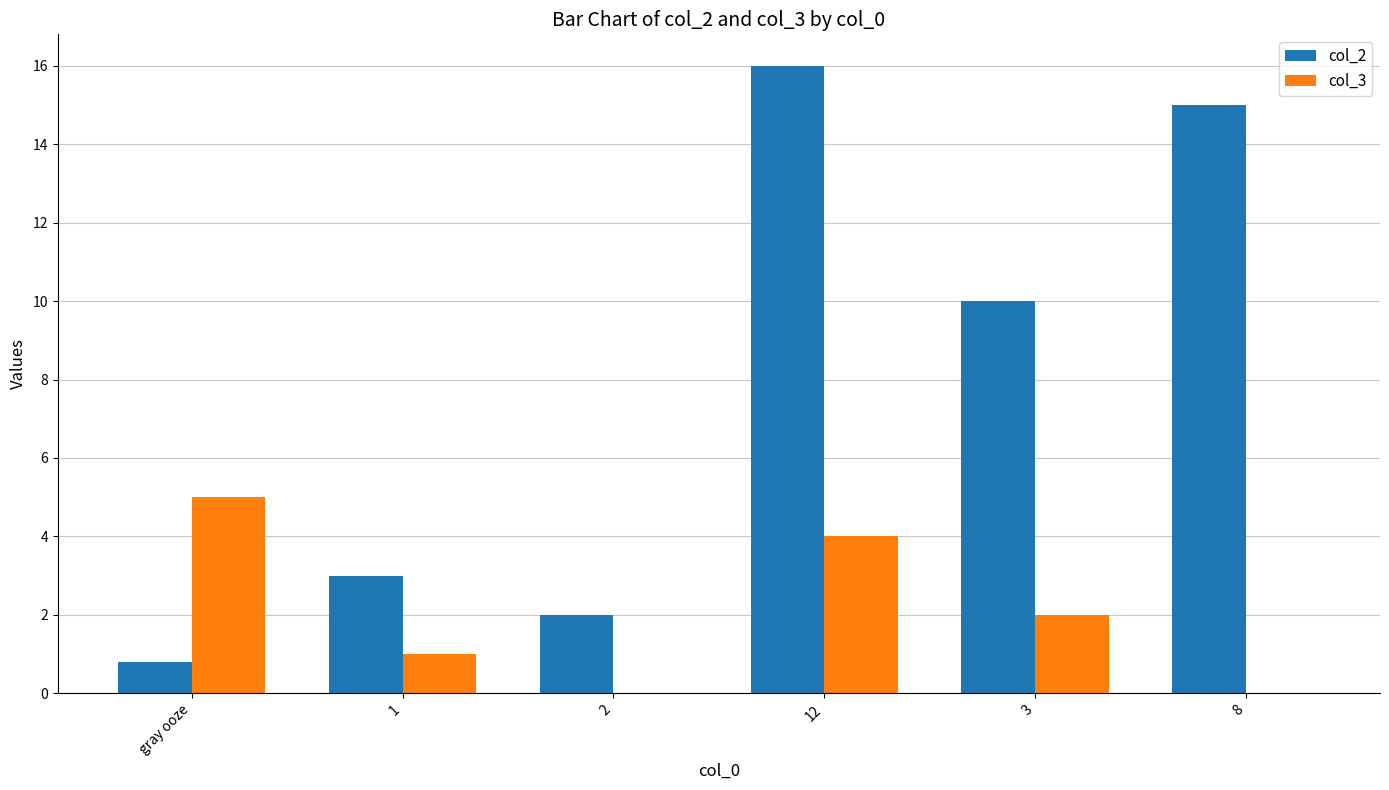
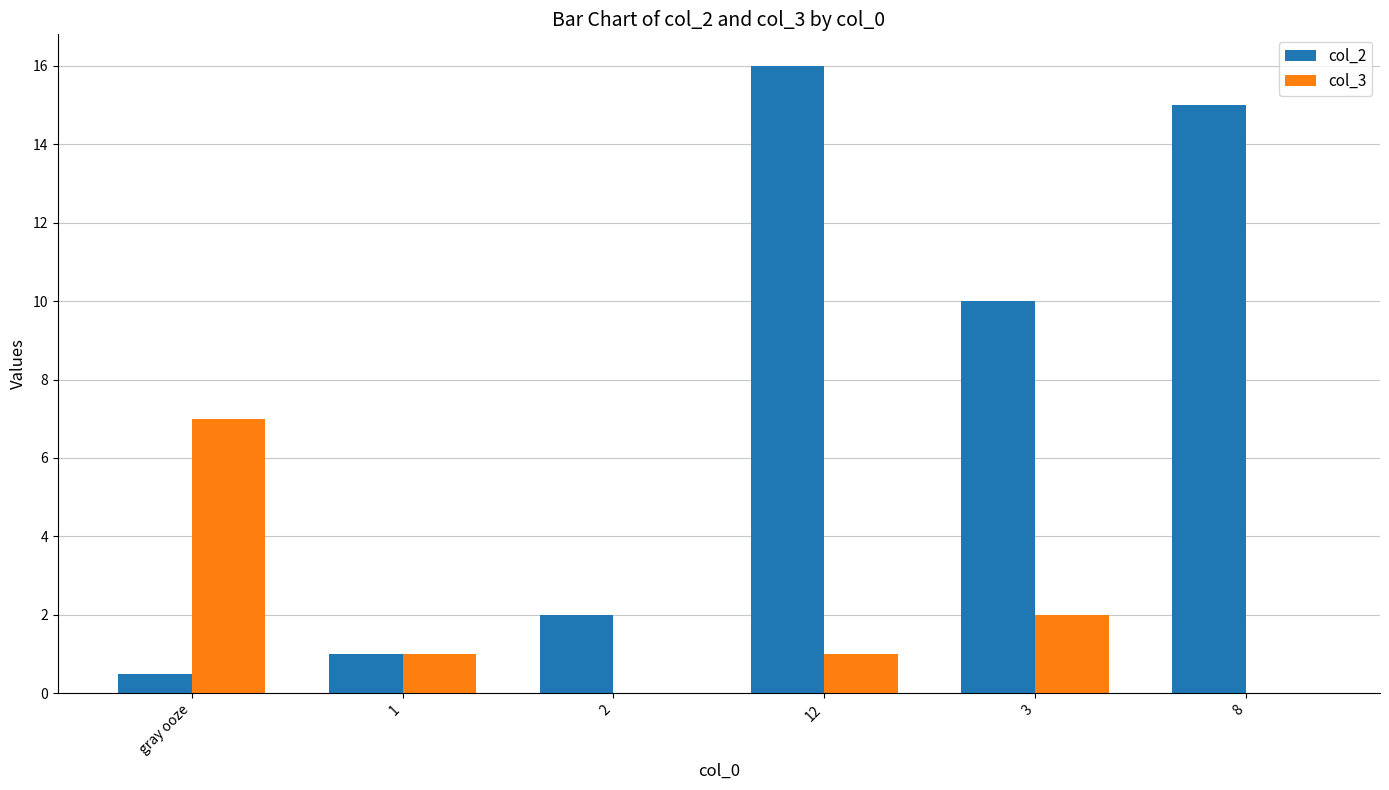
col_2, gray ooze: 0.8 -> 0.5
col_3, gray ooze: 5 -> 7
col_2, 1: 3 -> 1
col_3, 12: 4 -> 1
